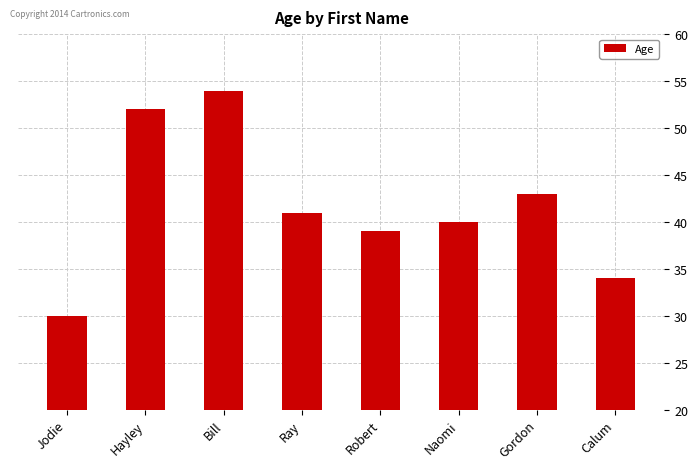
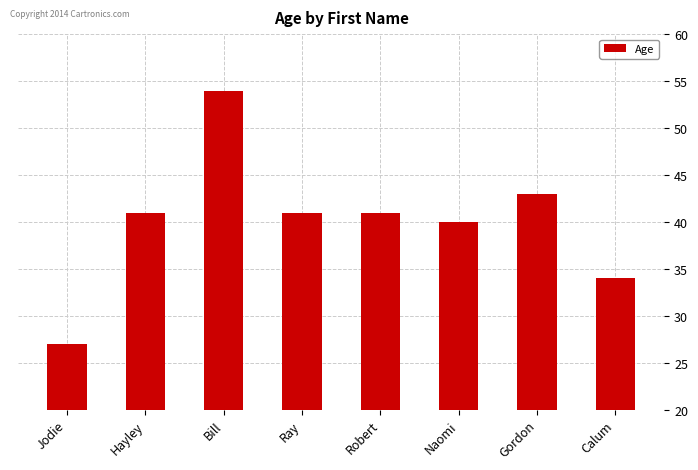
Jodie: 30 -> 27
Hayley: 52 -> 41
Robert: 39 -> 41
